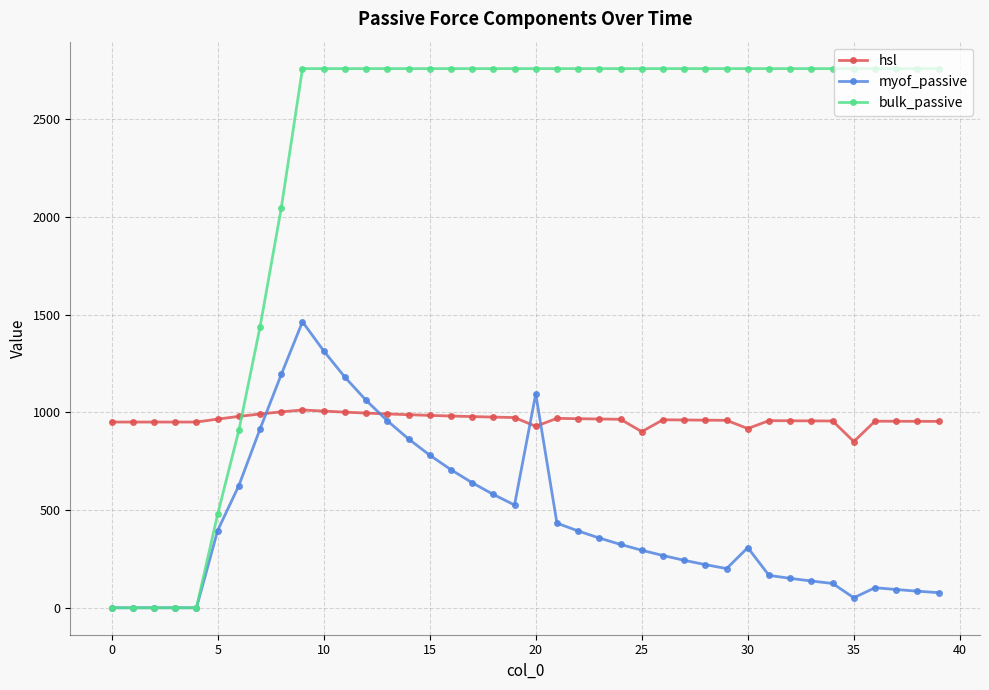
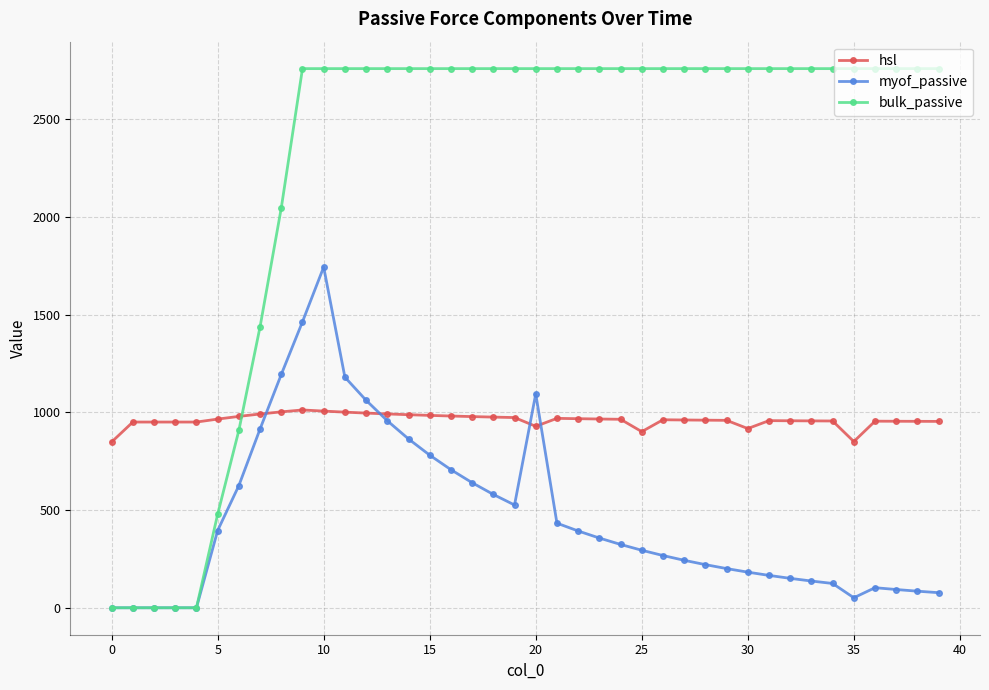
hsl, 0: 950 -> 850
myof_passive, 10: 1310 -> 1740
myof_passive, 30: 310 -> 180
